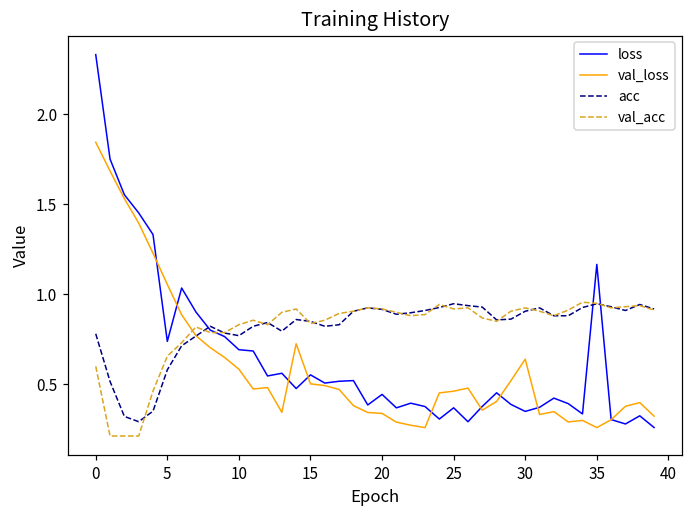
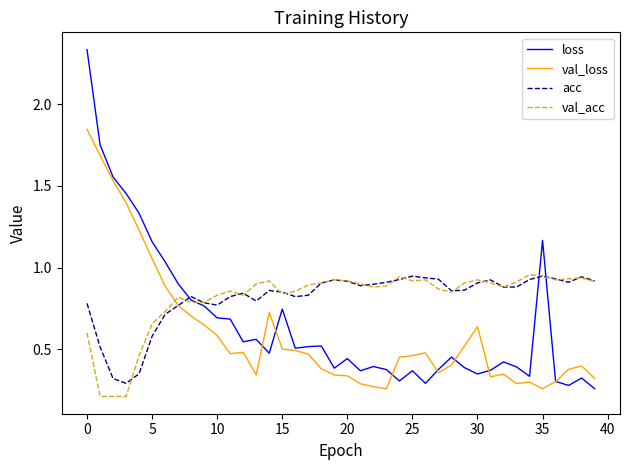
loss, 5: 0.74 -> 1.16
loss, 15: 0.55 -> 0.75
